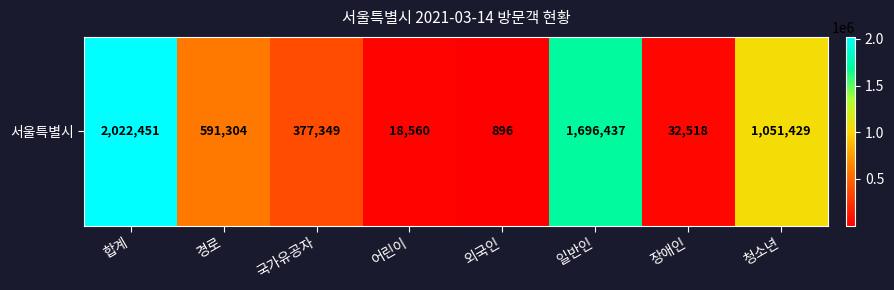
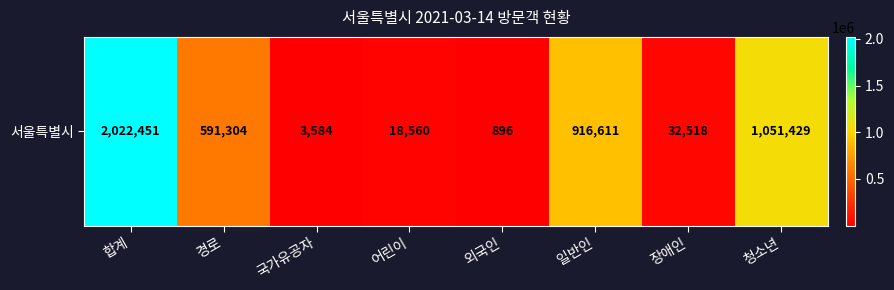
서울특별시, 국가유공자: 377,349 -> 3,584
서울특별시, 일반인: 1,696,437 -> 916,611
